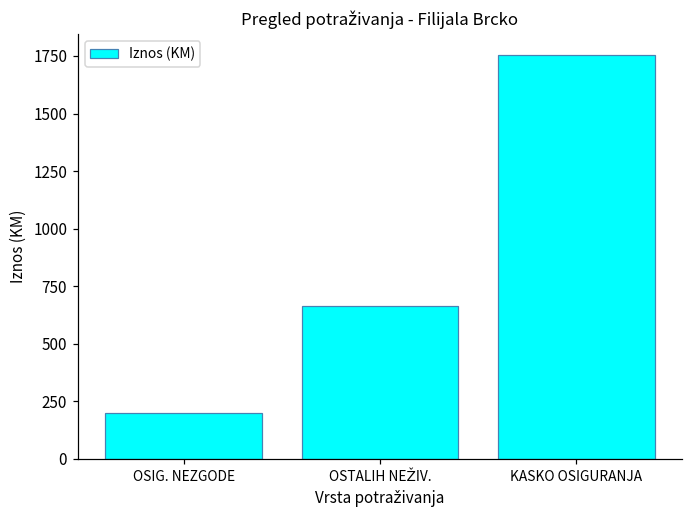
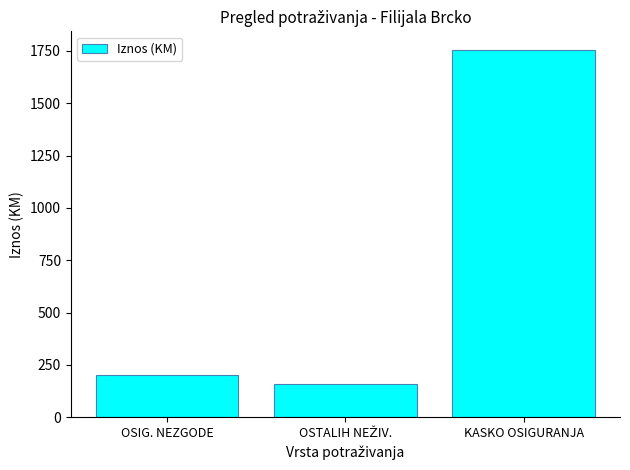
OSTALIH NEŽIV.: 660 -> 160
